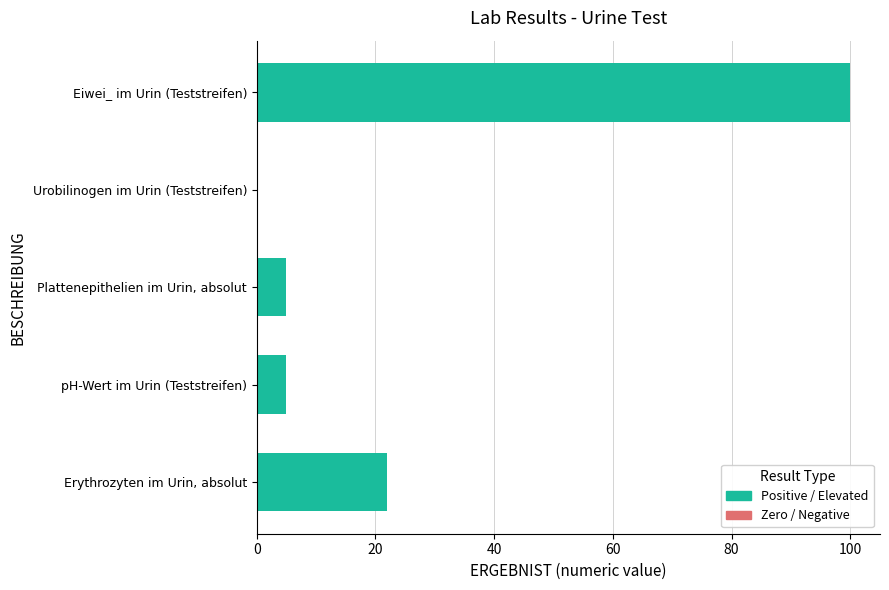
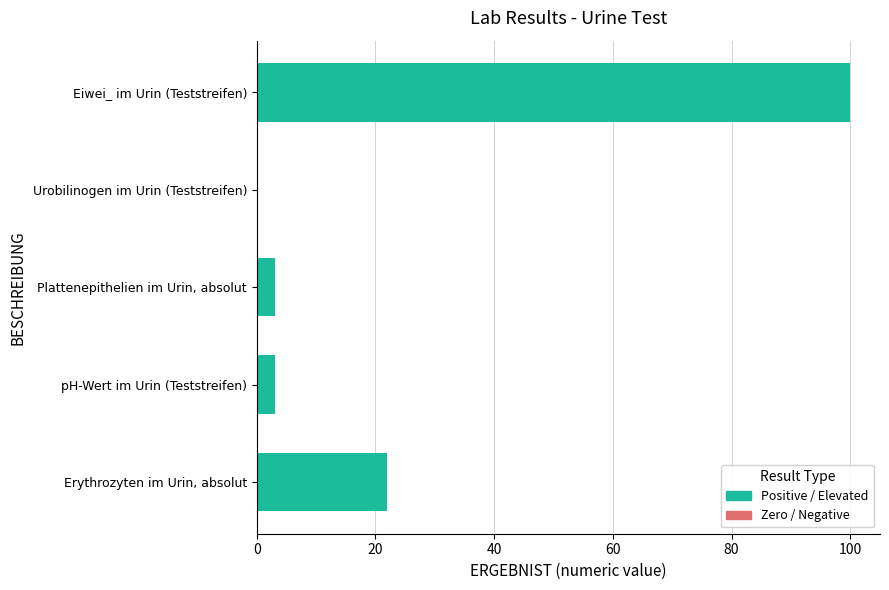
Positive / Elevated, Plattenepithelien im Urin, absolut: 5 -> 3
Positive / Elevated, pH-Wert im Urin (Teststreifen): 5 -> 3
